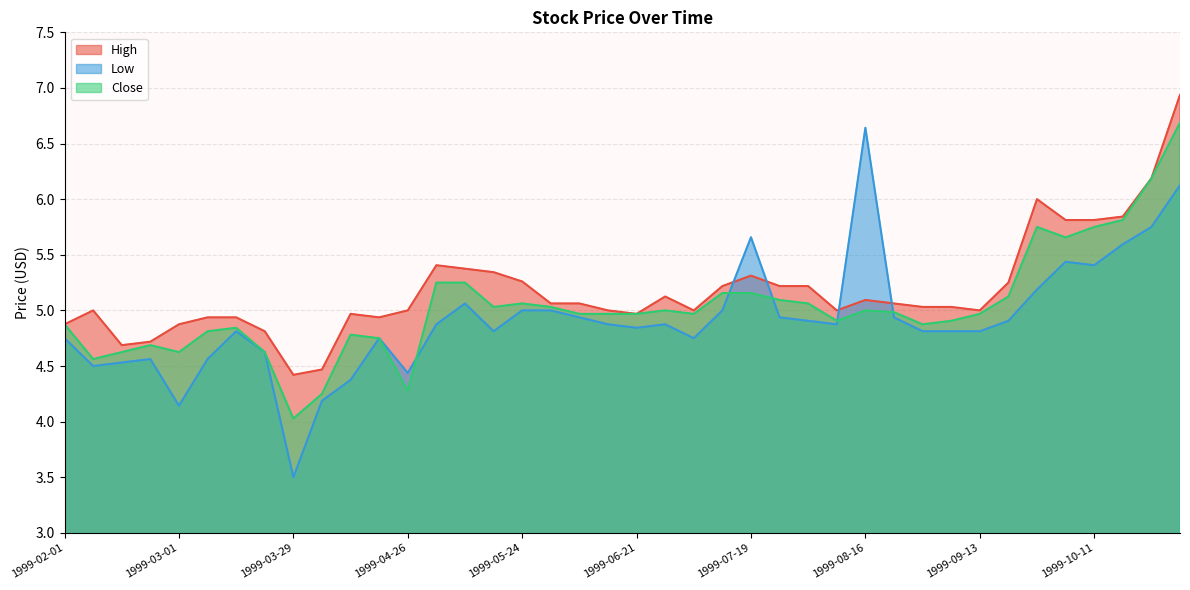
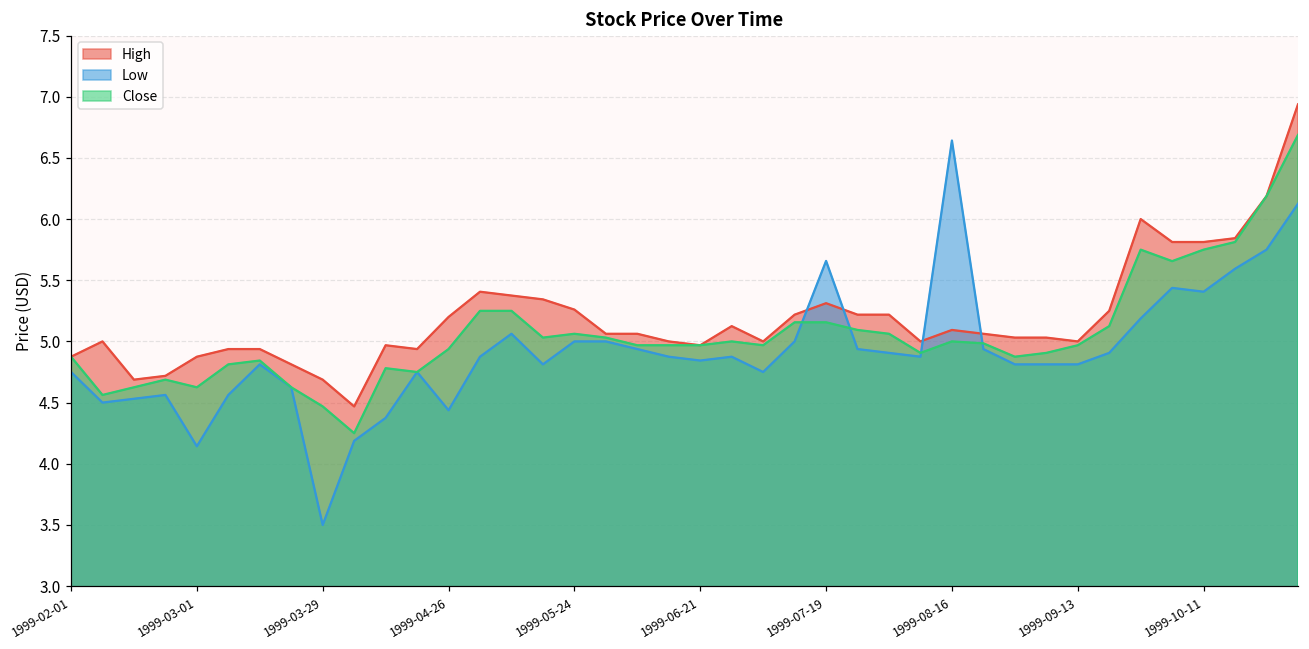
High, 1999-03-29: 4.42 -> 4.69
Close, 1999-03-29: 4.03 -> 4.47
High, 1999-04-26: 5.0 -> 5.2
Close, 1999-04-26: 4.28 -> 4.94
